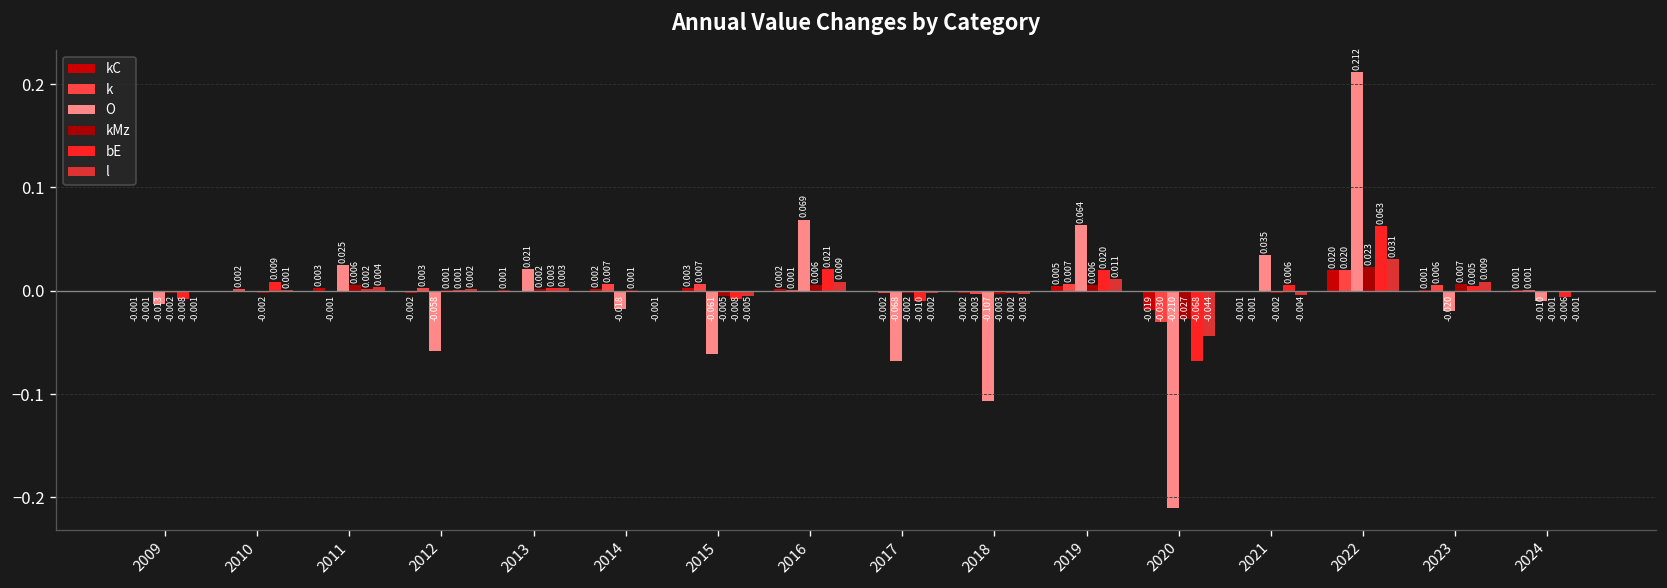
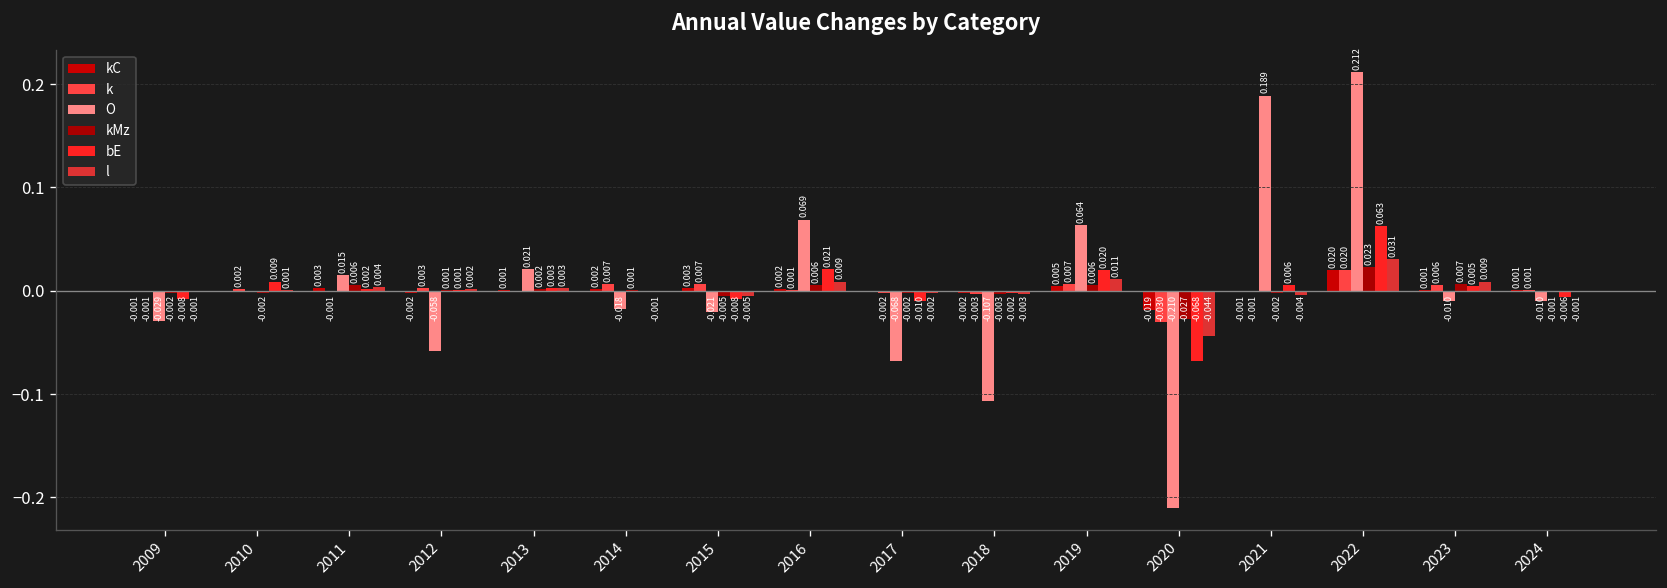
O, 2009: -0.013 -> -0.029
O, 2011: 0.025 -> 0.015
O, 2015: -0.061 -> -0.021
O, 2021: 0.035 -> 0.189
O, 2023: -0.020 -> -0.010
